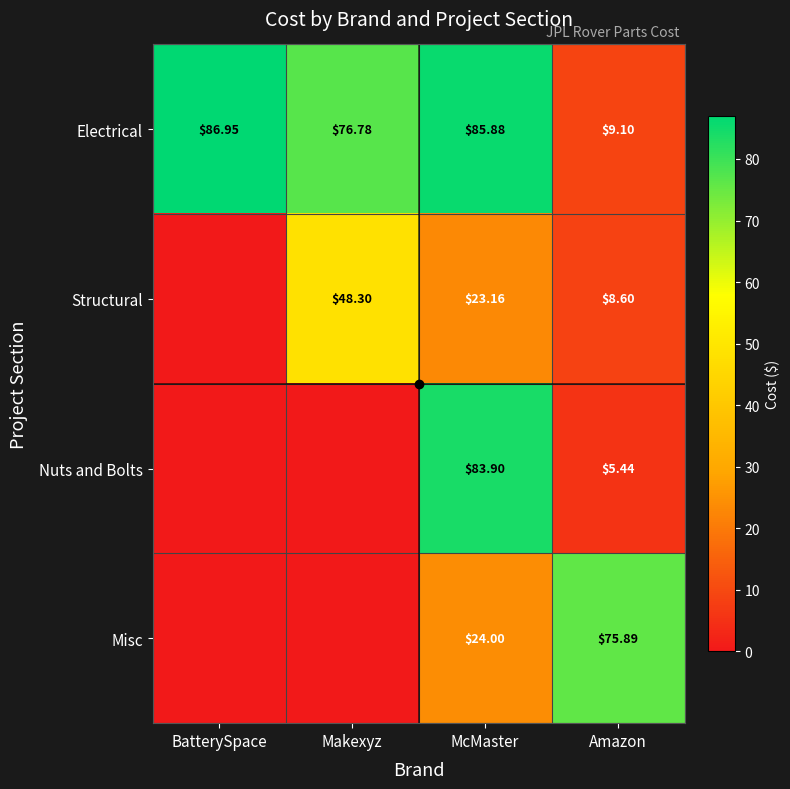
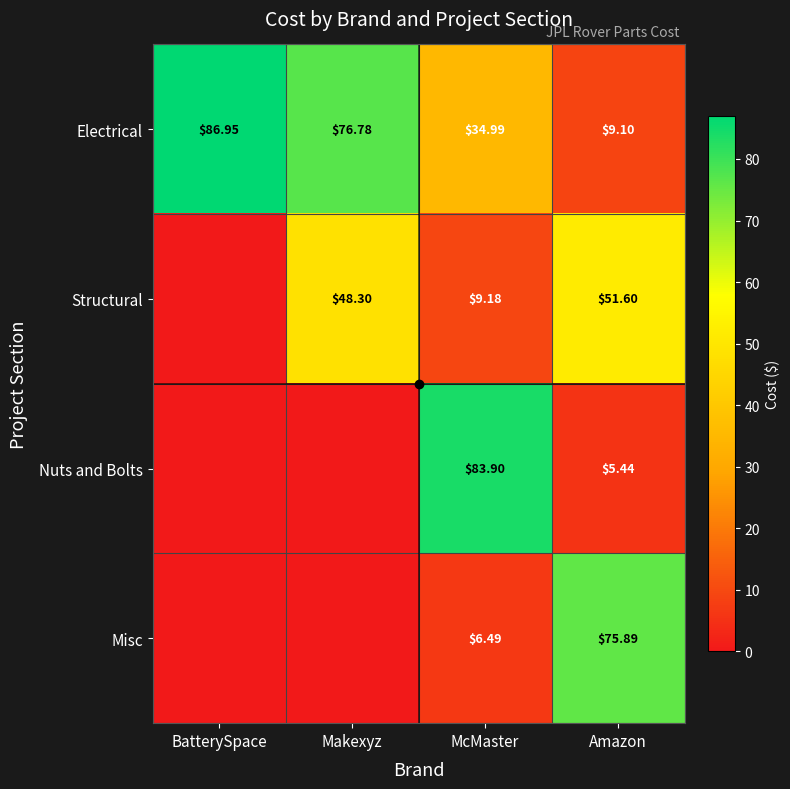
Electrical, McMaster: $85.88 -> $34.99
Structural, McMaster: $23.16 -> $9.18
Structural, Amazon: $8.60 -> $51.60
Misc, McMaster: $24.00 -> $6.49
